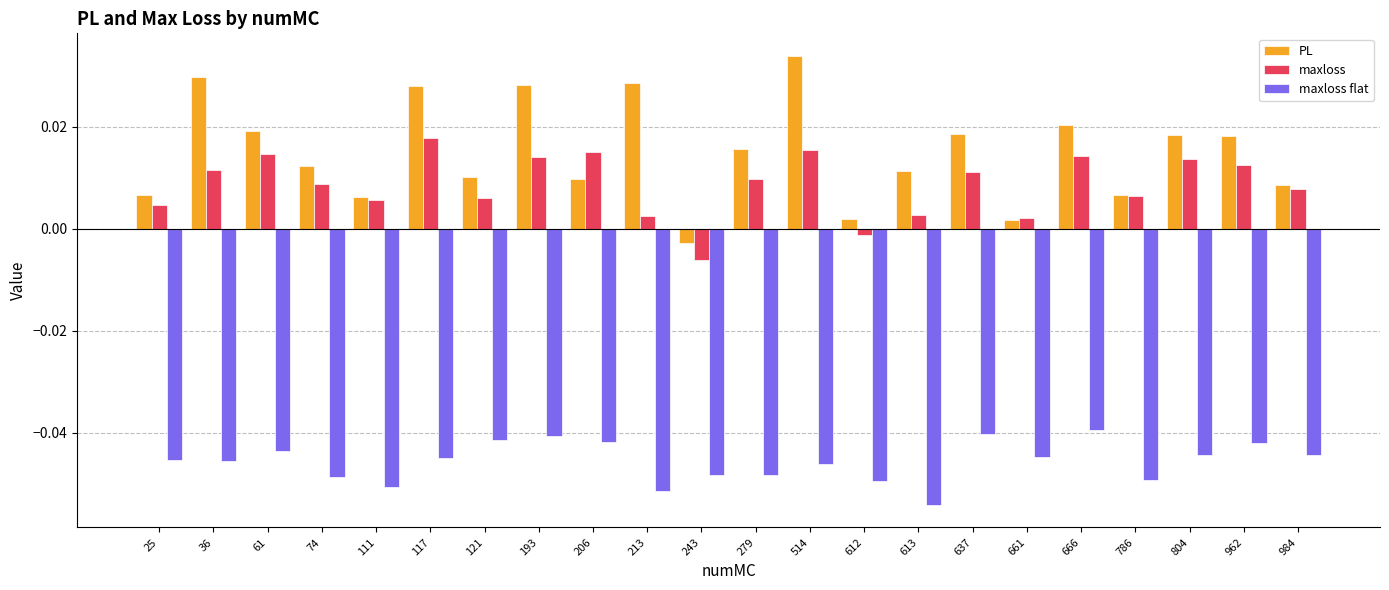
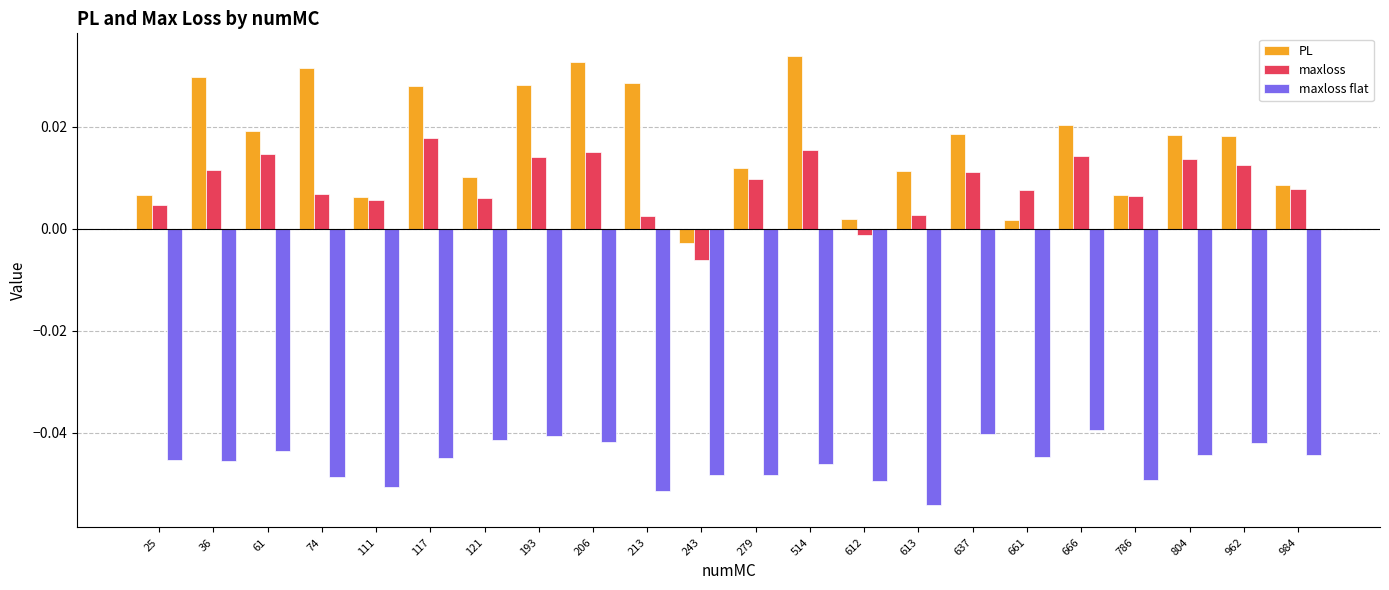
PL, 74: 0.012 -> 0.032
maxloss, 74: 0.009 -> 0.007
PL, 206: 0.010 -> 0.033
PL, 279: 0.016 -> 0.012
maxloss, 661: 0.002 -> 0.008
